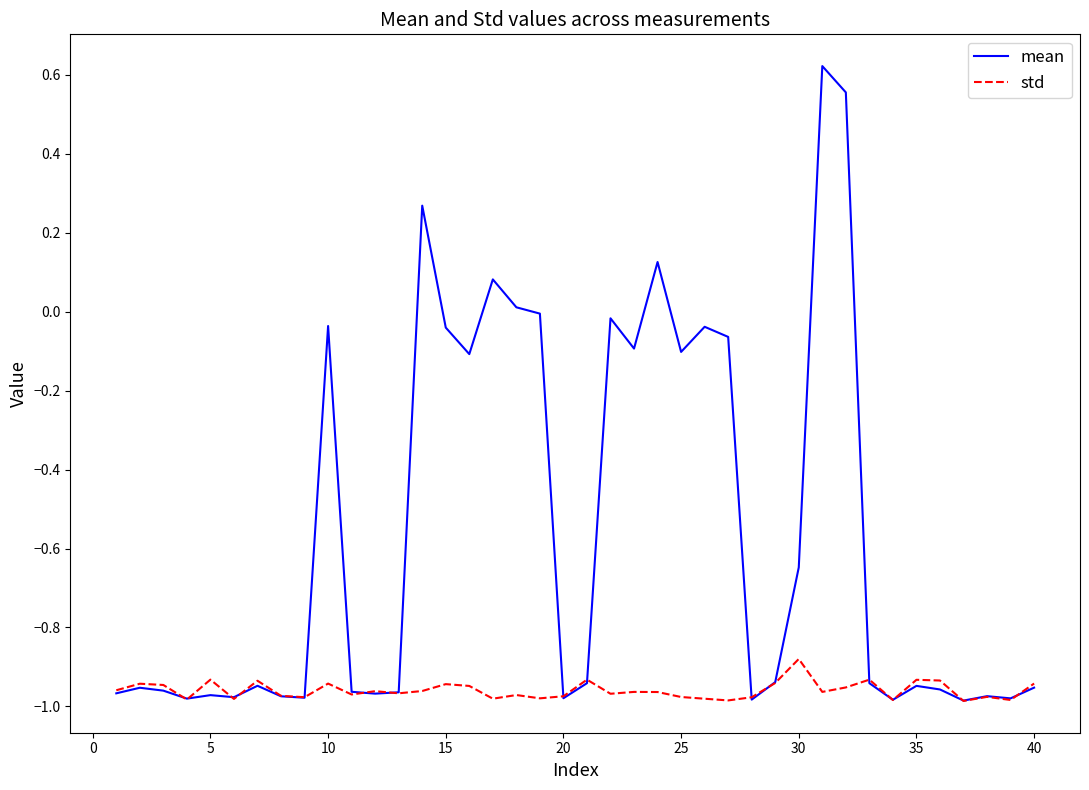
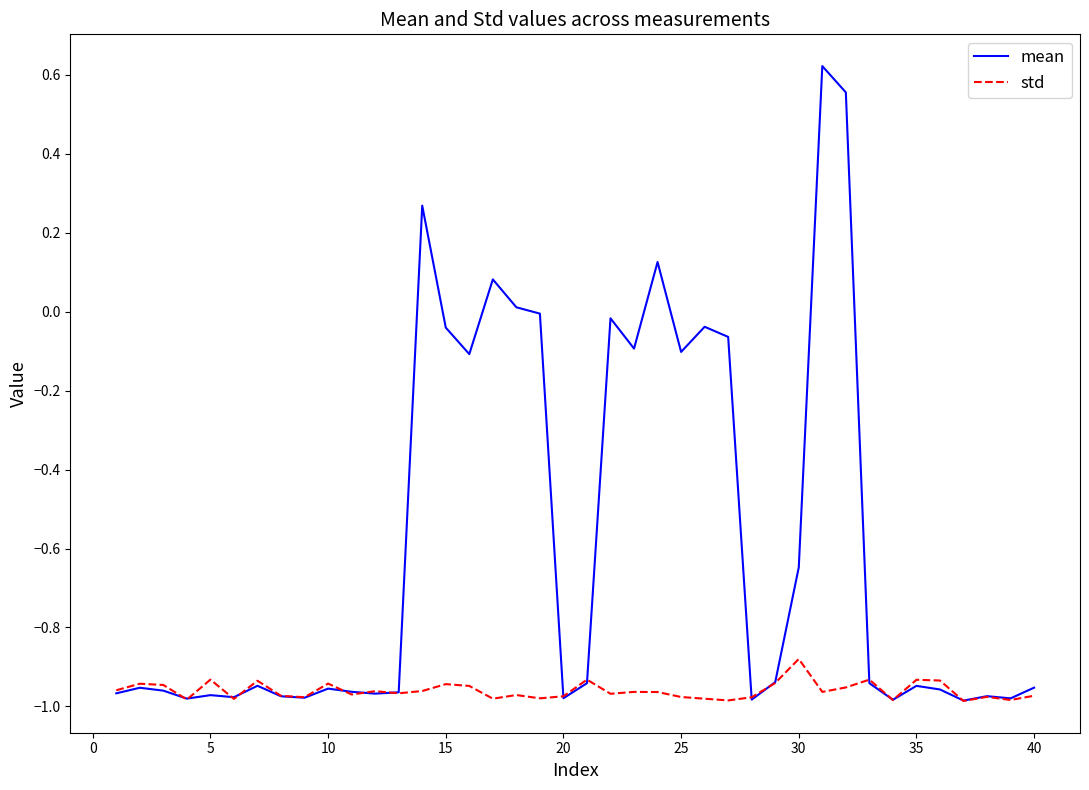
mean, 10: -0.04 -> -0.95
std, 40: -0.94 -> -0.97
